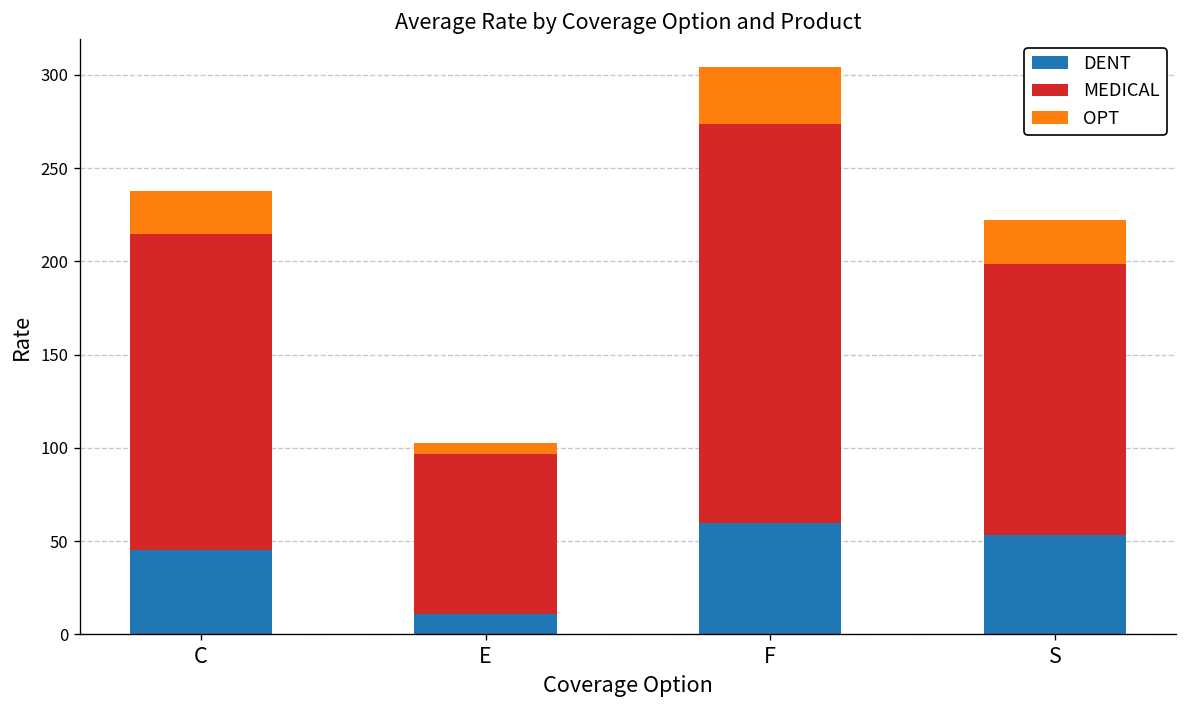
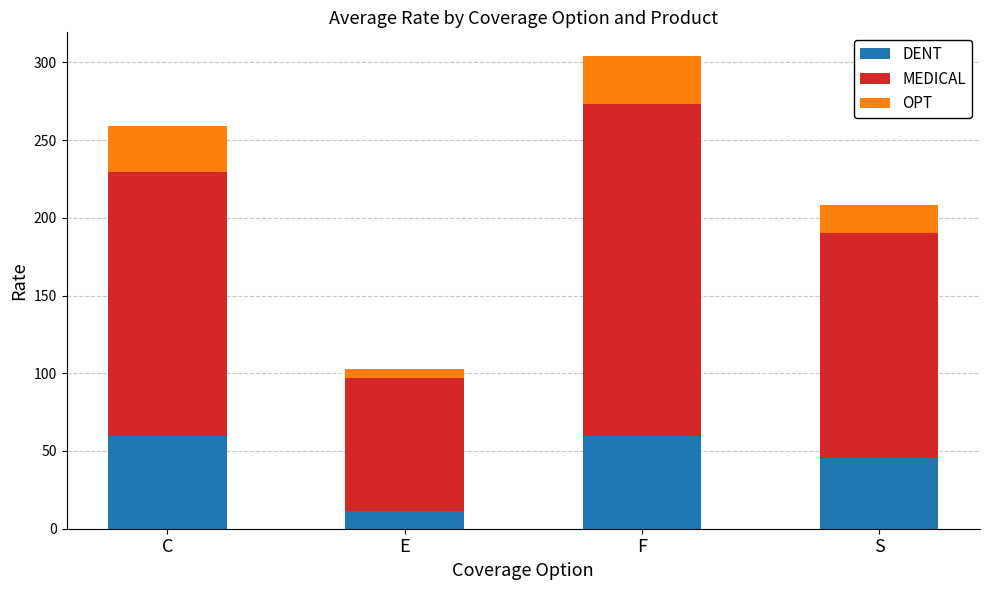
DENT, C: 45 -> 60
OPT, C: 23 -> 30
DENT, S: 53 -> 45
OPT, S: 23 -> 18
